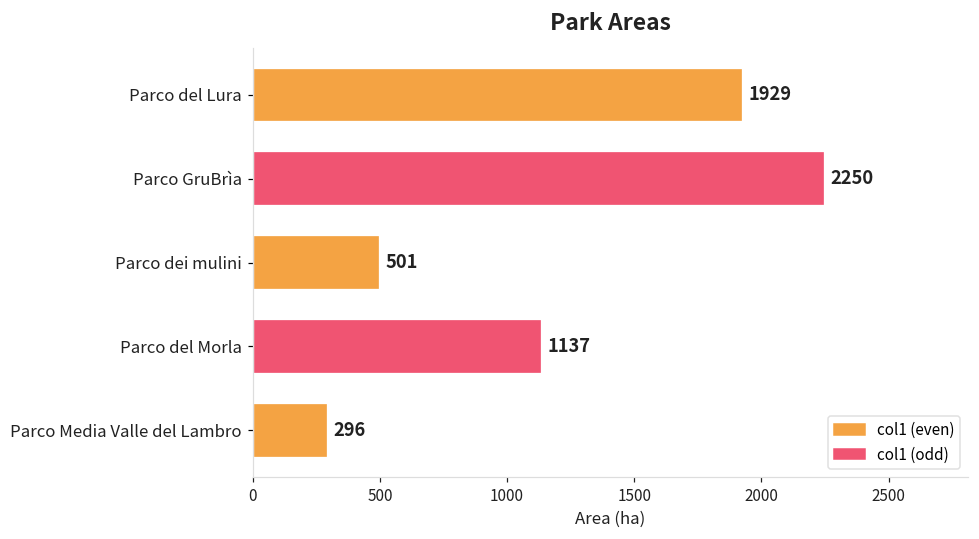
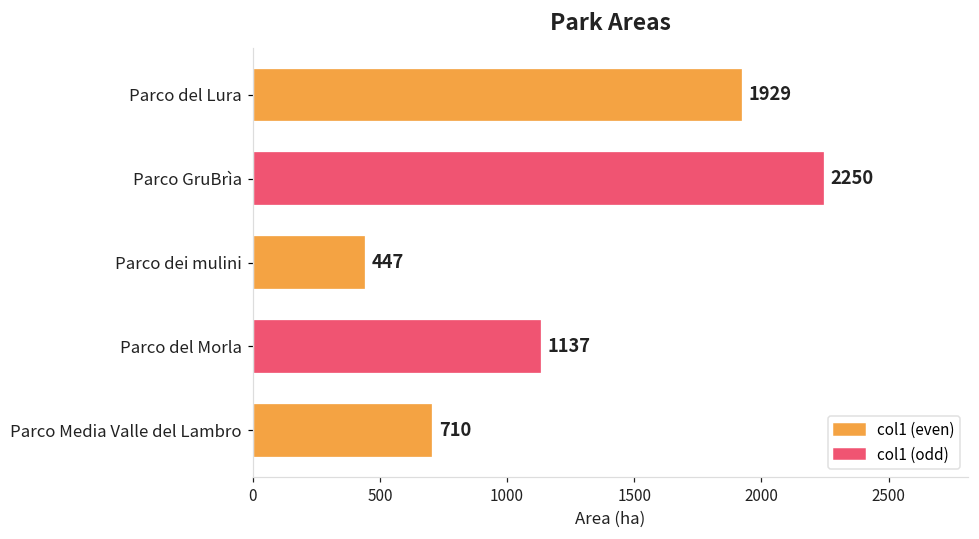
Parco dei mulini: 501 -> 447
Parco Media Valle del Lambro: 296 -> 710
